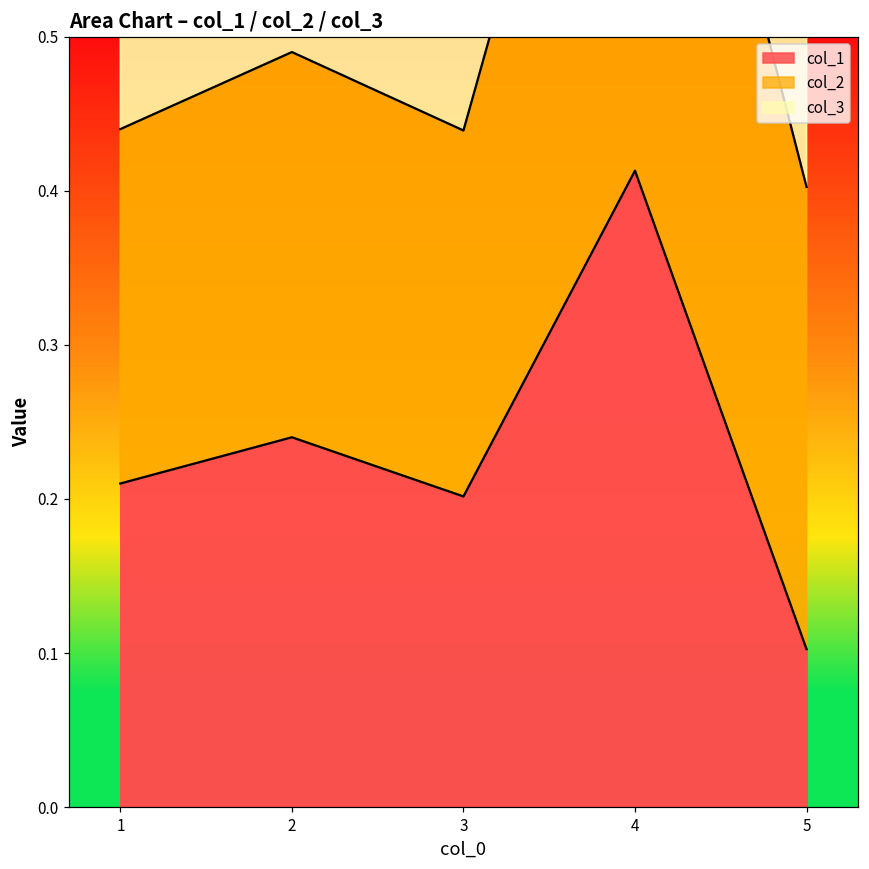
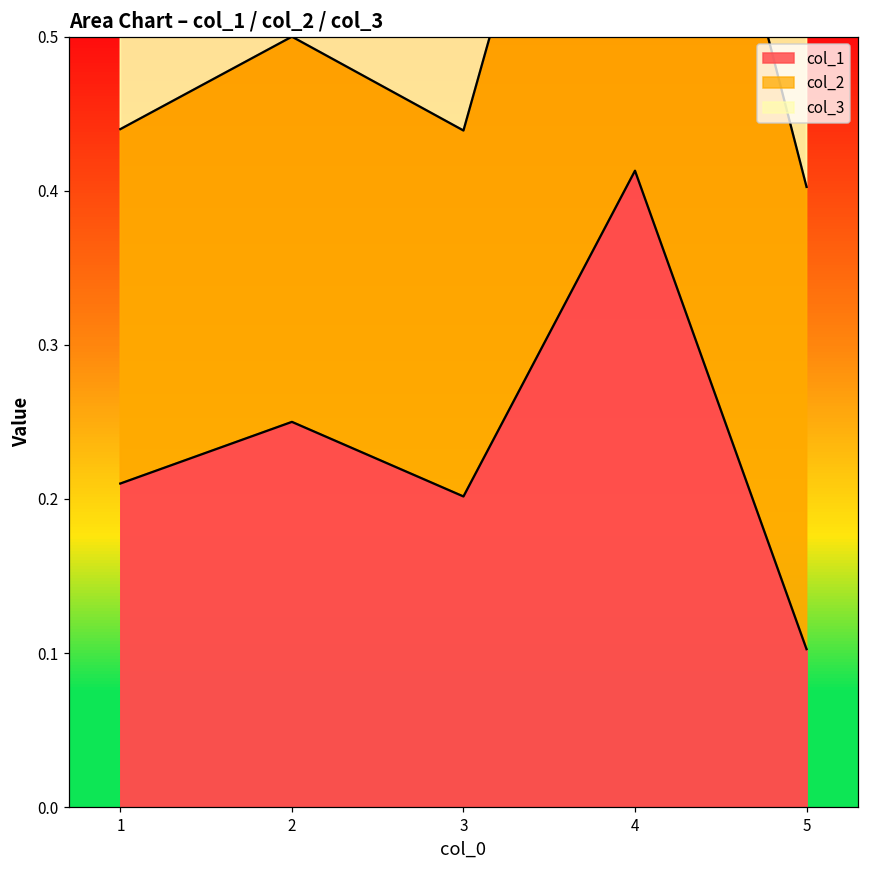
col_1, 2: 0.24 -> 0.25
